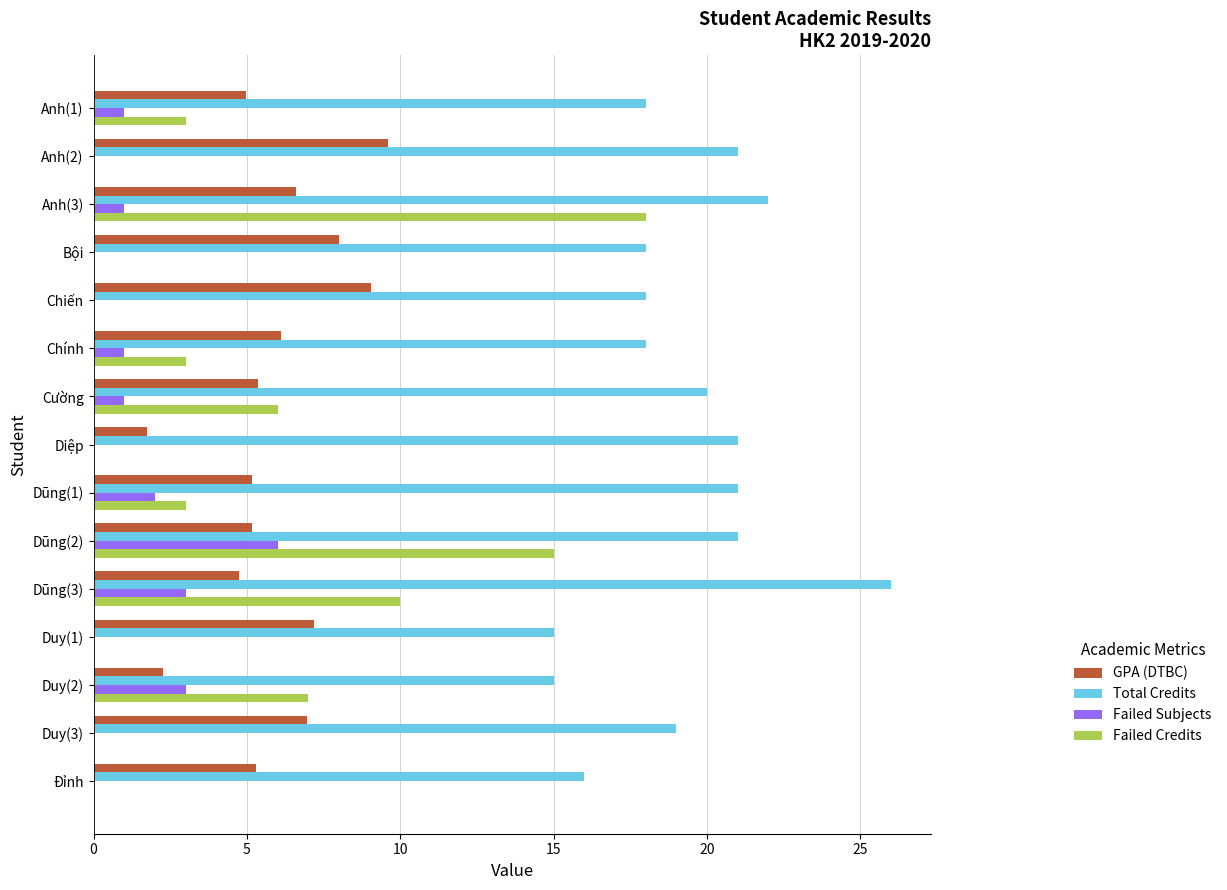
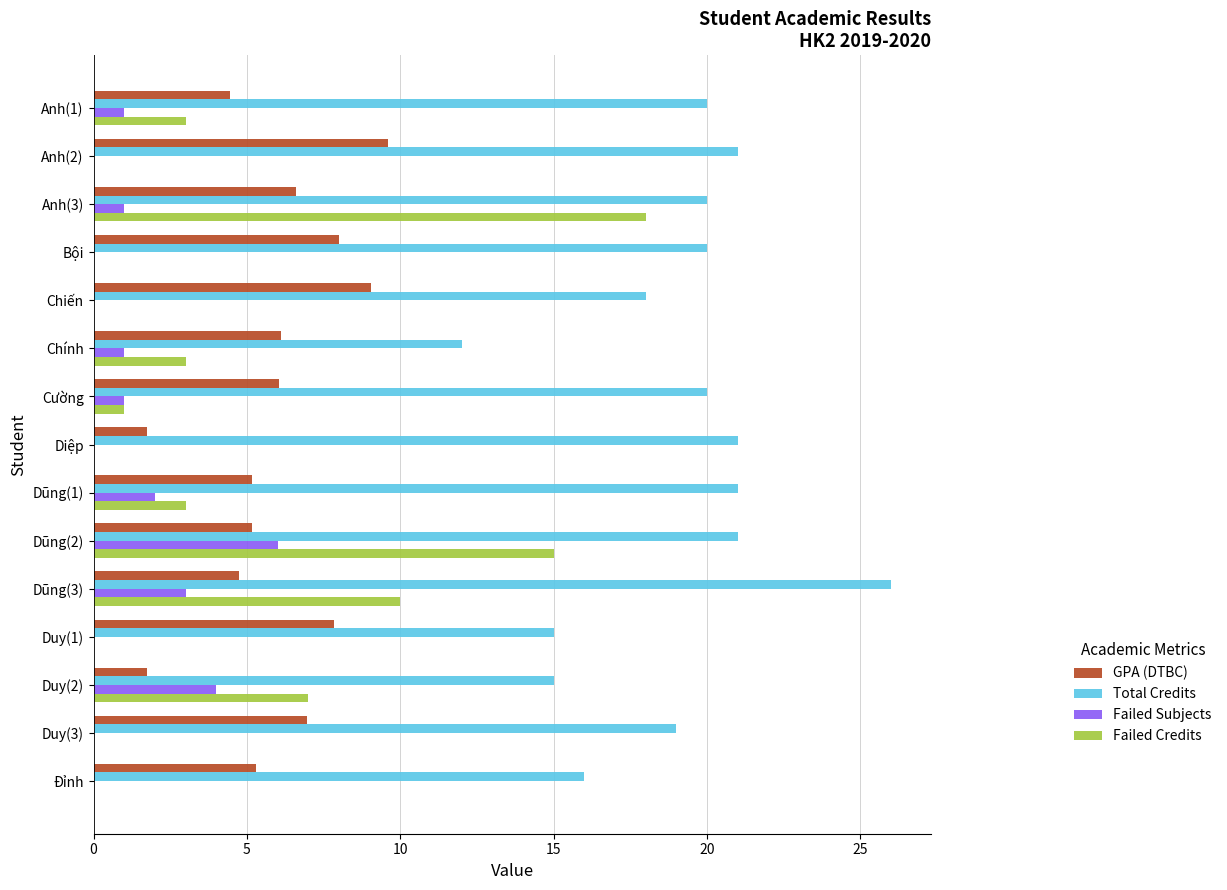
GPA (DTBC), Anh(1): 5.0 -> 4.5
Total Credits, Anh(1): 18 -> 20
Total Credits, Anh(3): 22 -> 20
Total Credits, Bội: 18 -> 20
Total Credits, Chính: 18 -> 12
GPA (DTBC), Cường: 5.4 -> 6.0
Failed Credits, Cường: 6 -> 1
GPA (DTBC), Duy(1): 7.2 -> 7.9
GPA (DTBC), Duy(2): 2.3 -> 1.7
Failed Subjects, Duy(2): 3 -> 4
